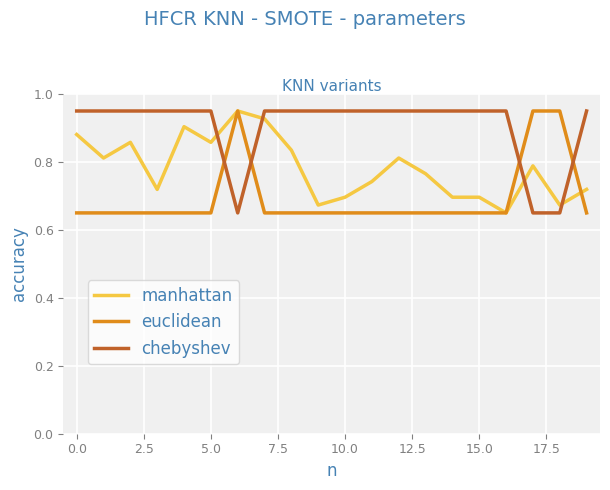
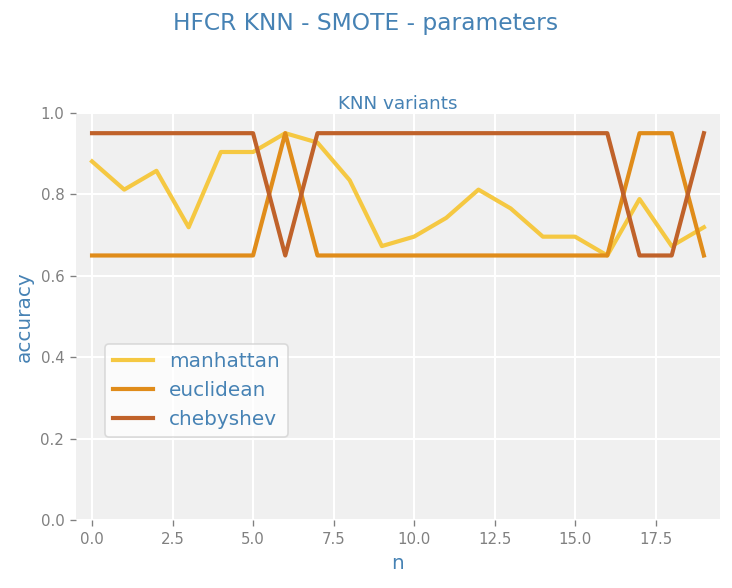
manhattan, 5.0: 0.86 -> 0.90
